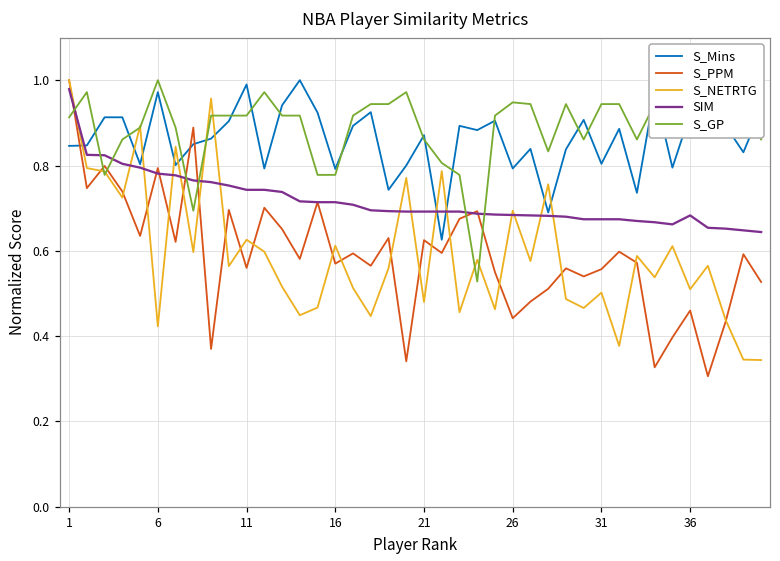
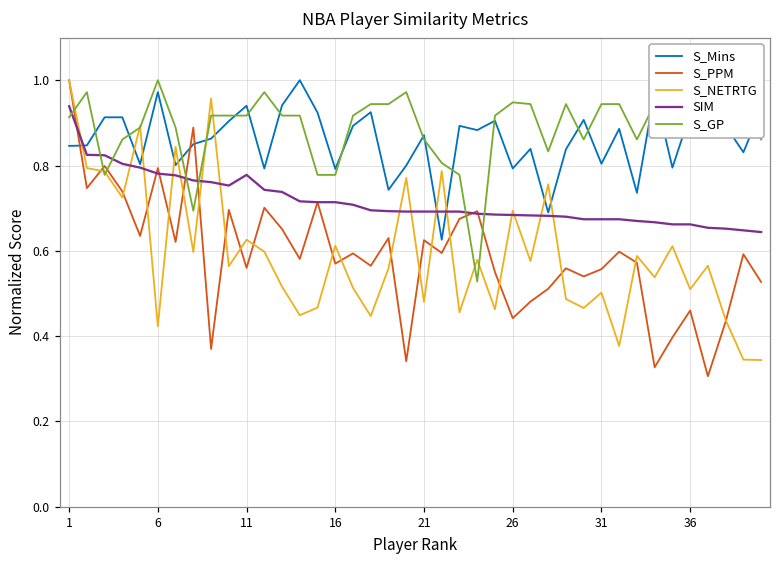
SIM, 1: 0.98 -> 0.94
S_Mins, 11: 0.99 -> 0.94
SIM, 11: 0.74 -> 0.78
SIM, 36: 0.68 -> 0.66
